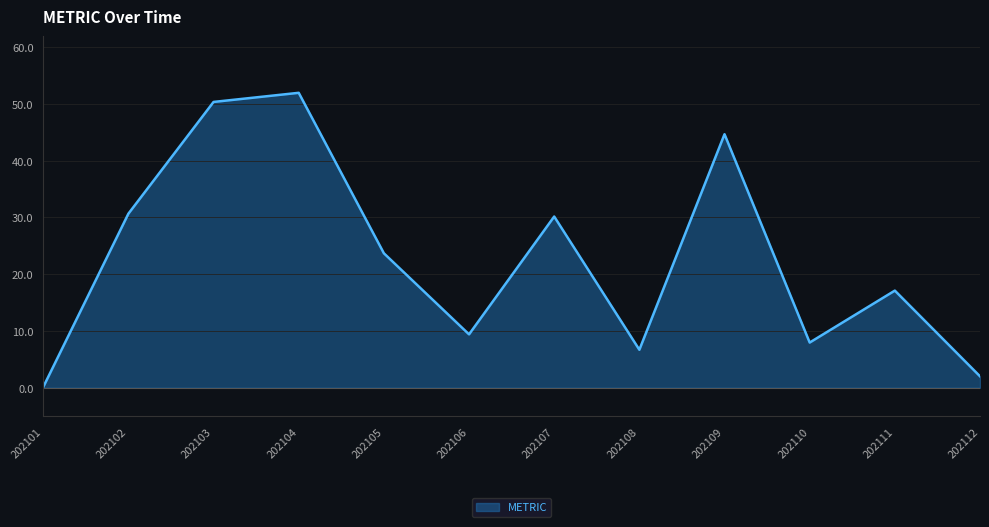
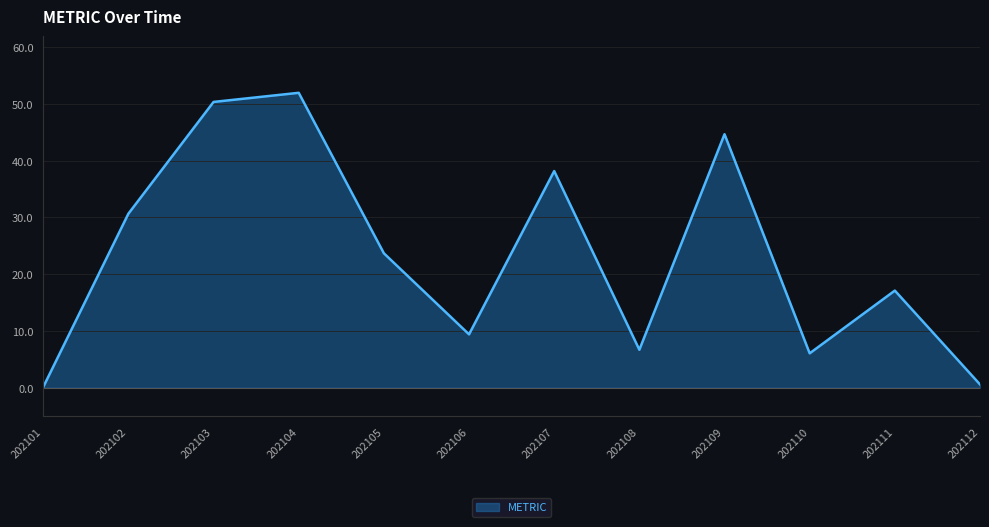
202107: 30 -> 38
202110: 8 -> 6
202112: 2 -> 1
